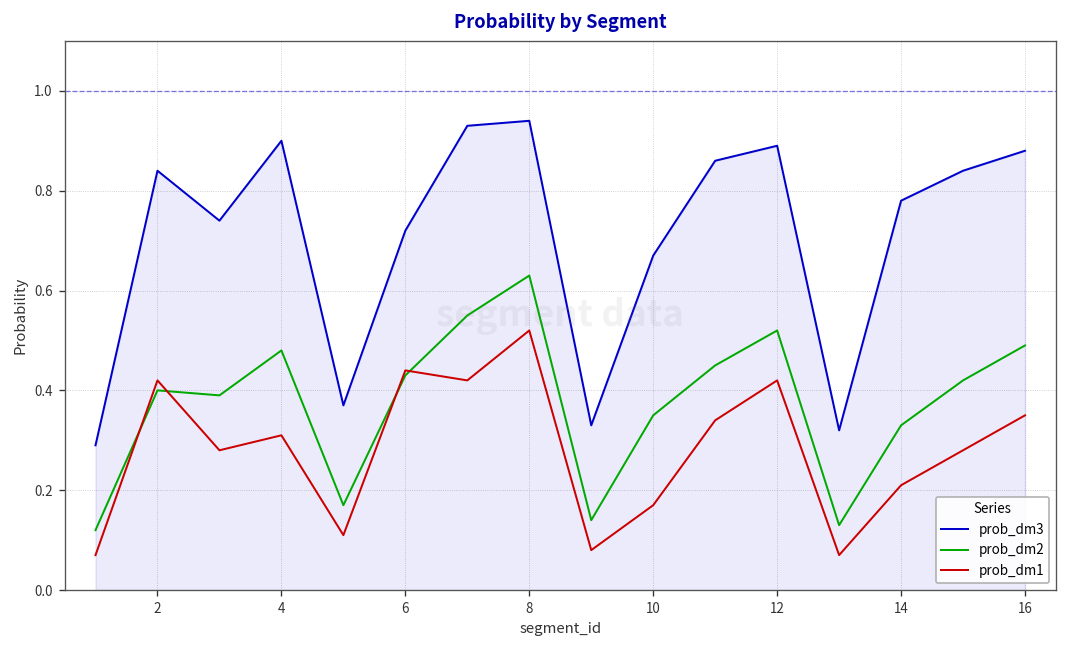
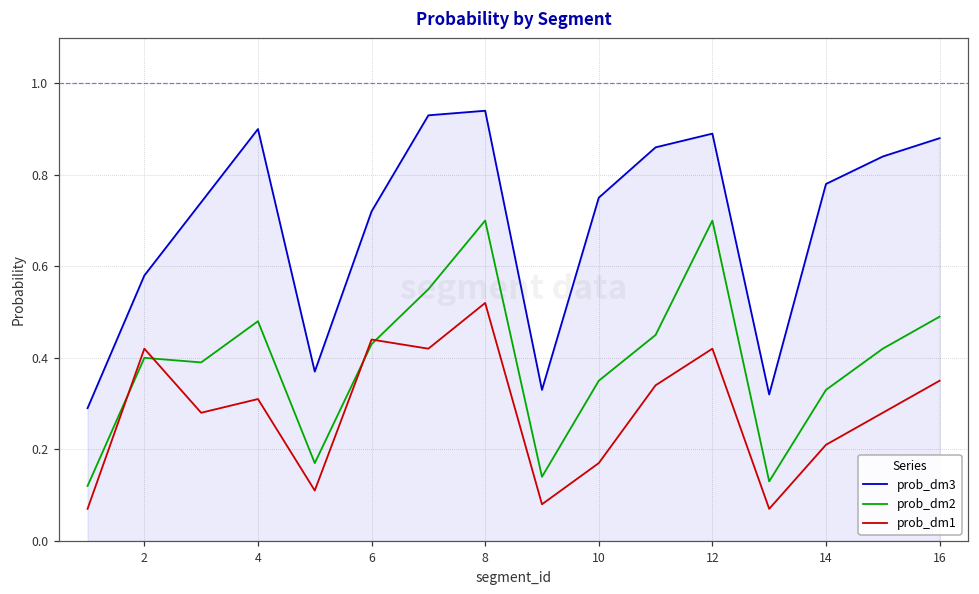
prob_dm3, 2: 0.84 -> 0.58
prob_dm2, 8: 0.63 -> 0.70
prob_dm3, 10: 0.67 -> 0.75
prob_dm2, 12: 0.52 -> 0.70
